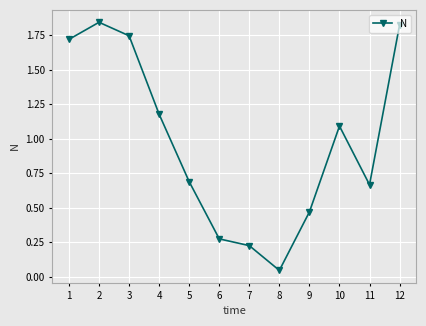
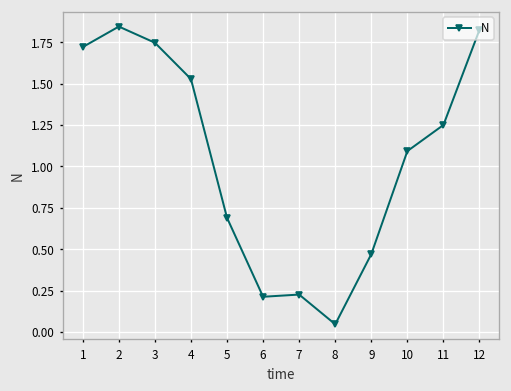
4: 1.18 -> 1.53
6: 0.27 -> 0.21
11: 0.67 -> 1.25
